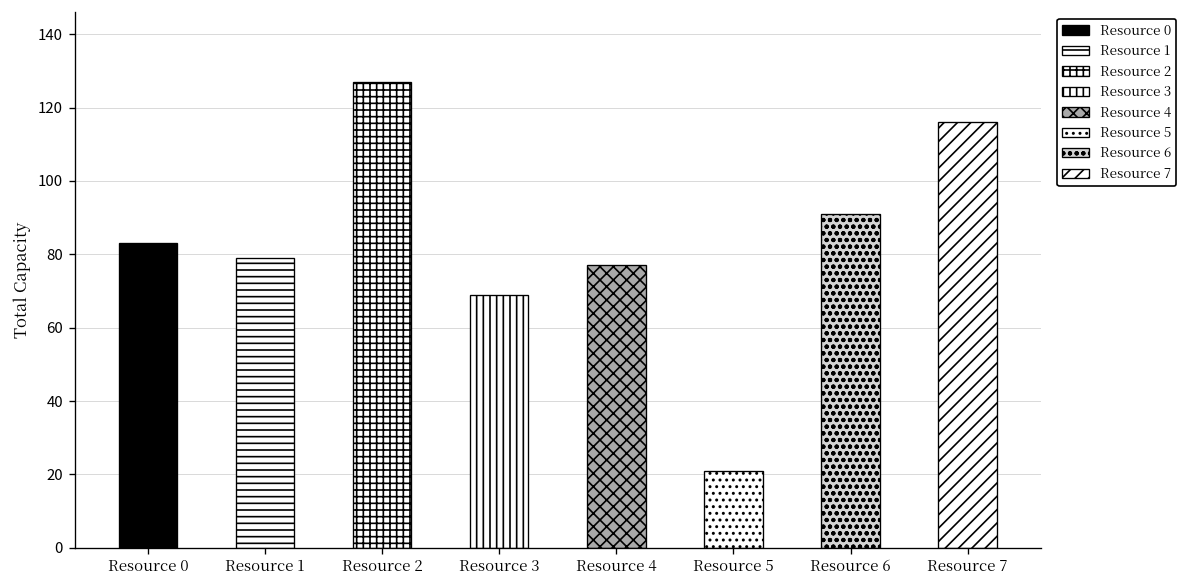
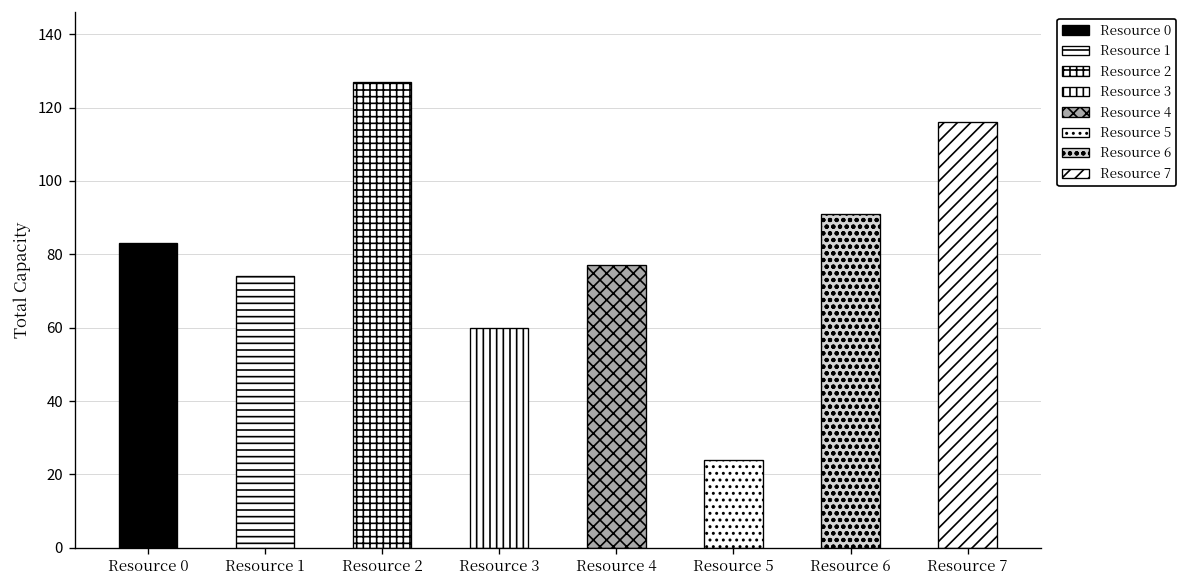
Resource 1: 79 -> 74
Resource 3: 69 -> 60
Resource 5: 21 -> 24
